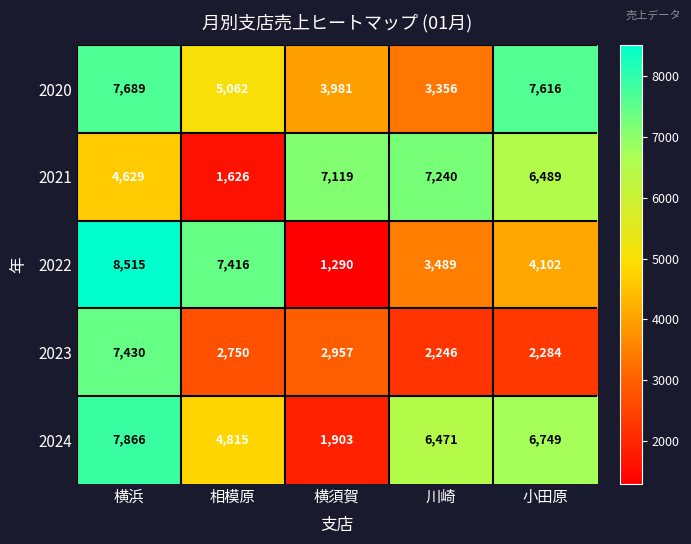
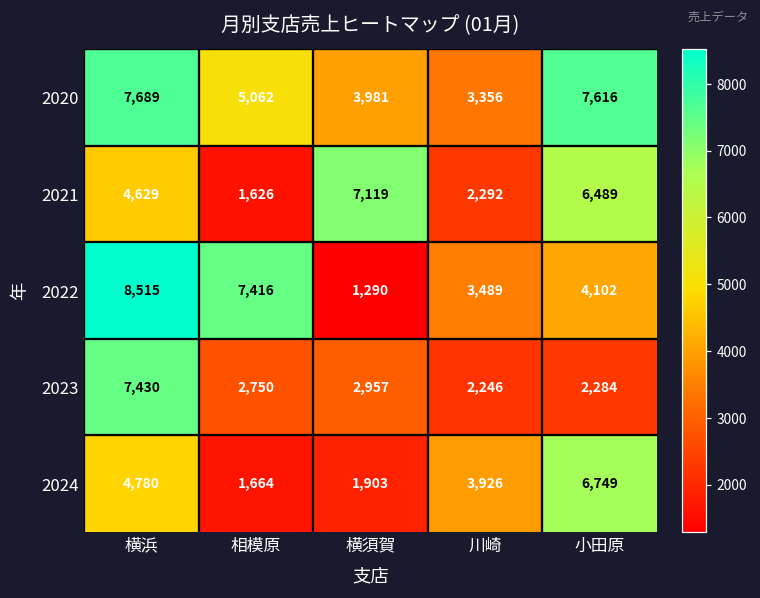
2021, 川崎: 7,240 -> 2,292
2024, 横浜: 7,866 -> 4,780
2024, 相模原: 4,815 -> 1,664
2024, 川崎: 6,471 -> 3,926
